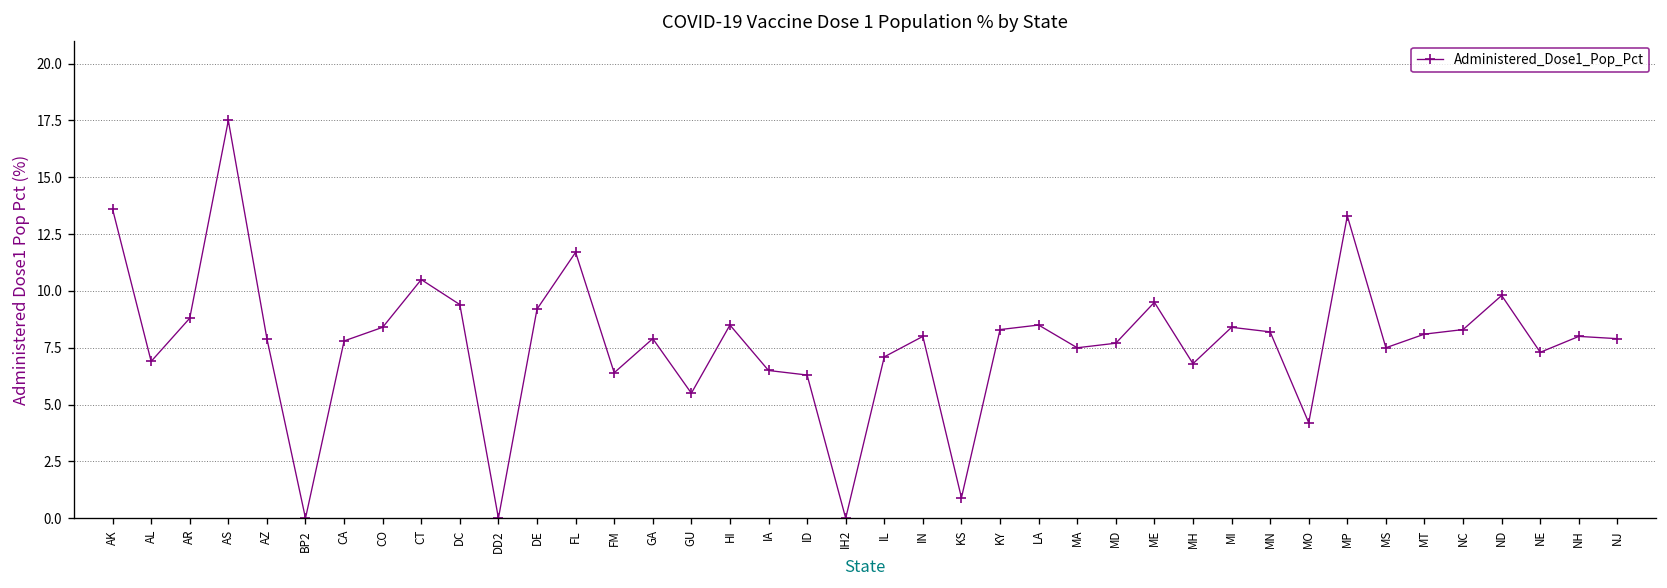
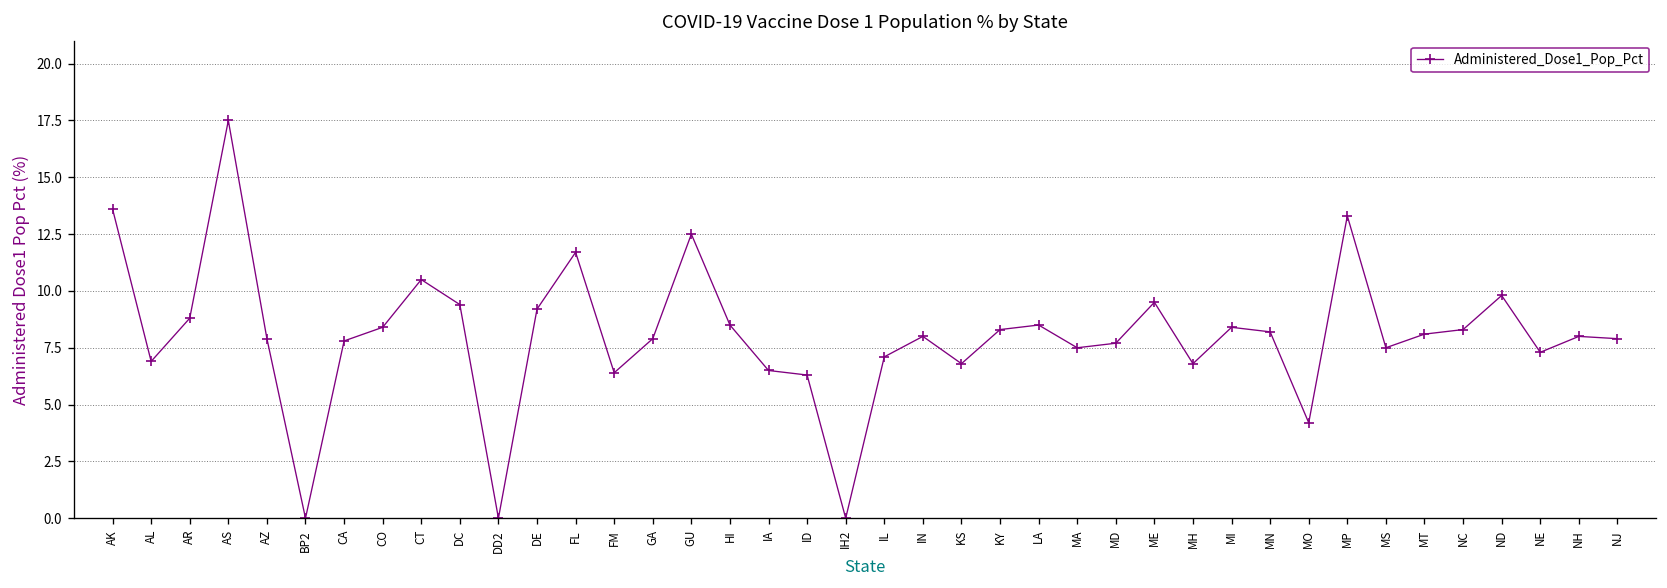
GU: 5.5 -> 12.5
KS: 0.9 -> 6.8
